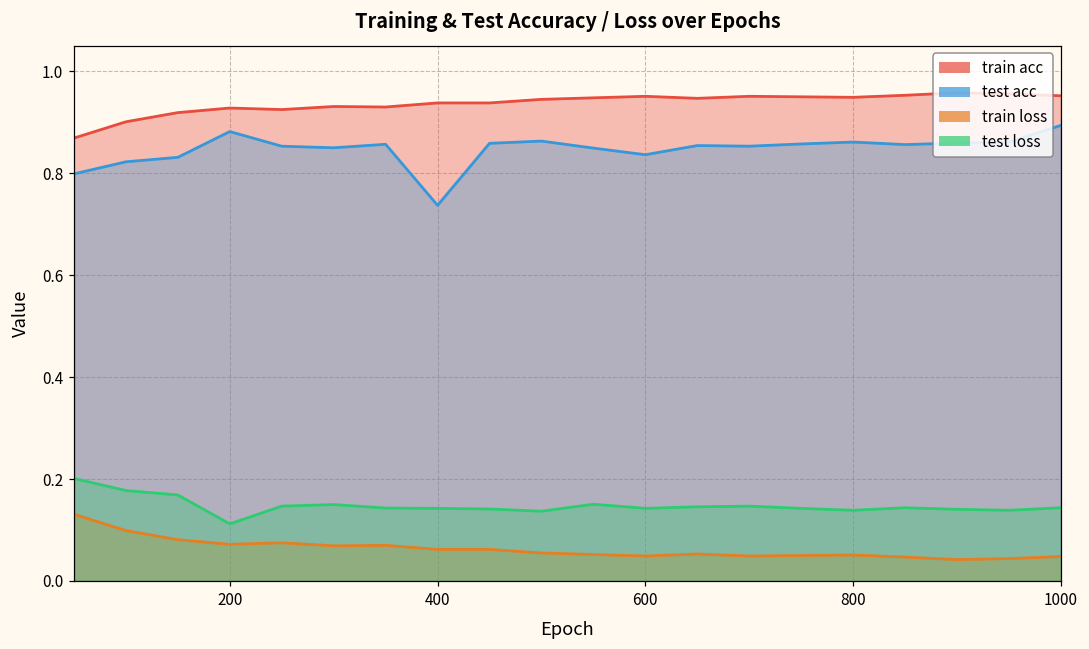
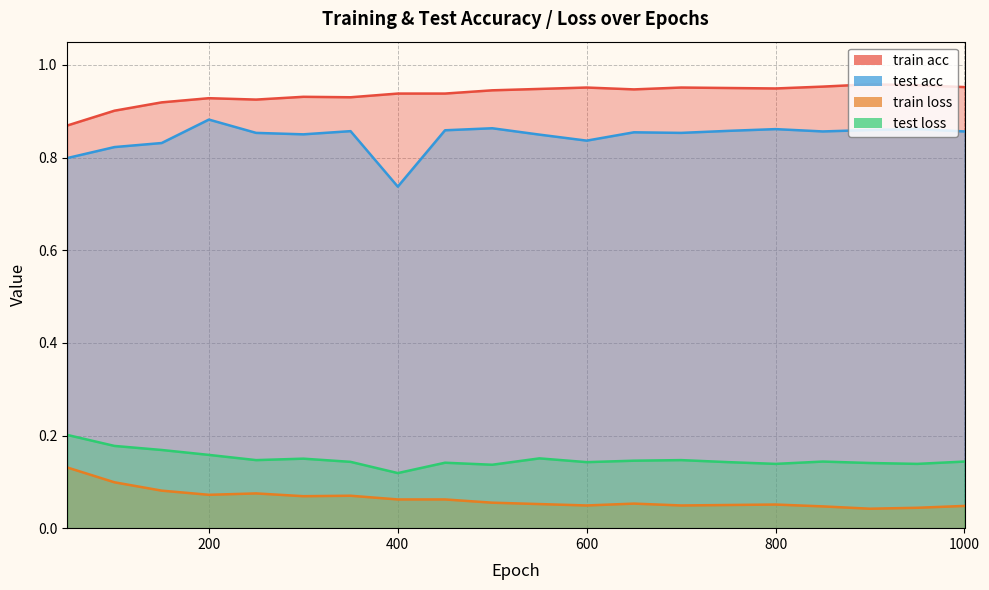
test loss, 200: 0.11 -> 0.16
test loss, 400: 0.14 -> 0.12
test acc, 1000: 0.89 -> 0.86
